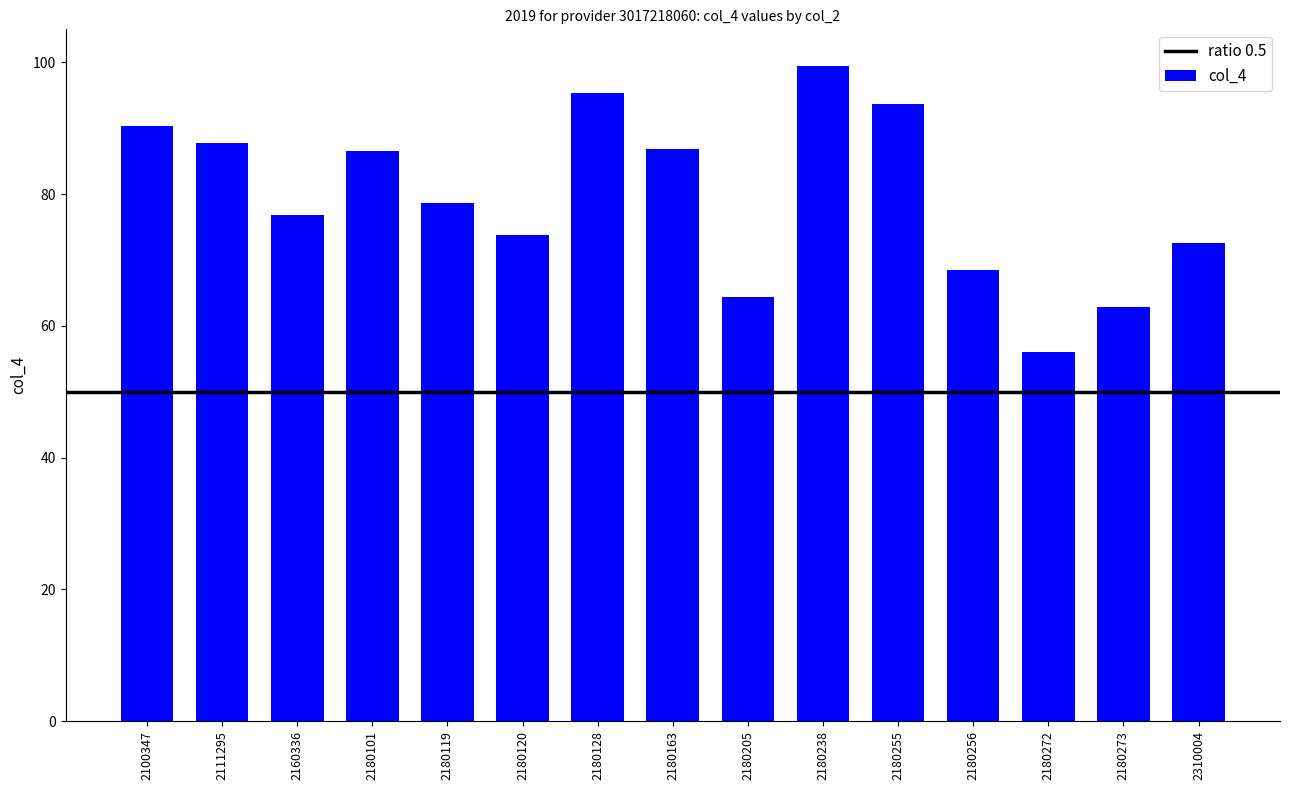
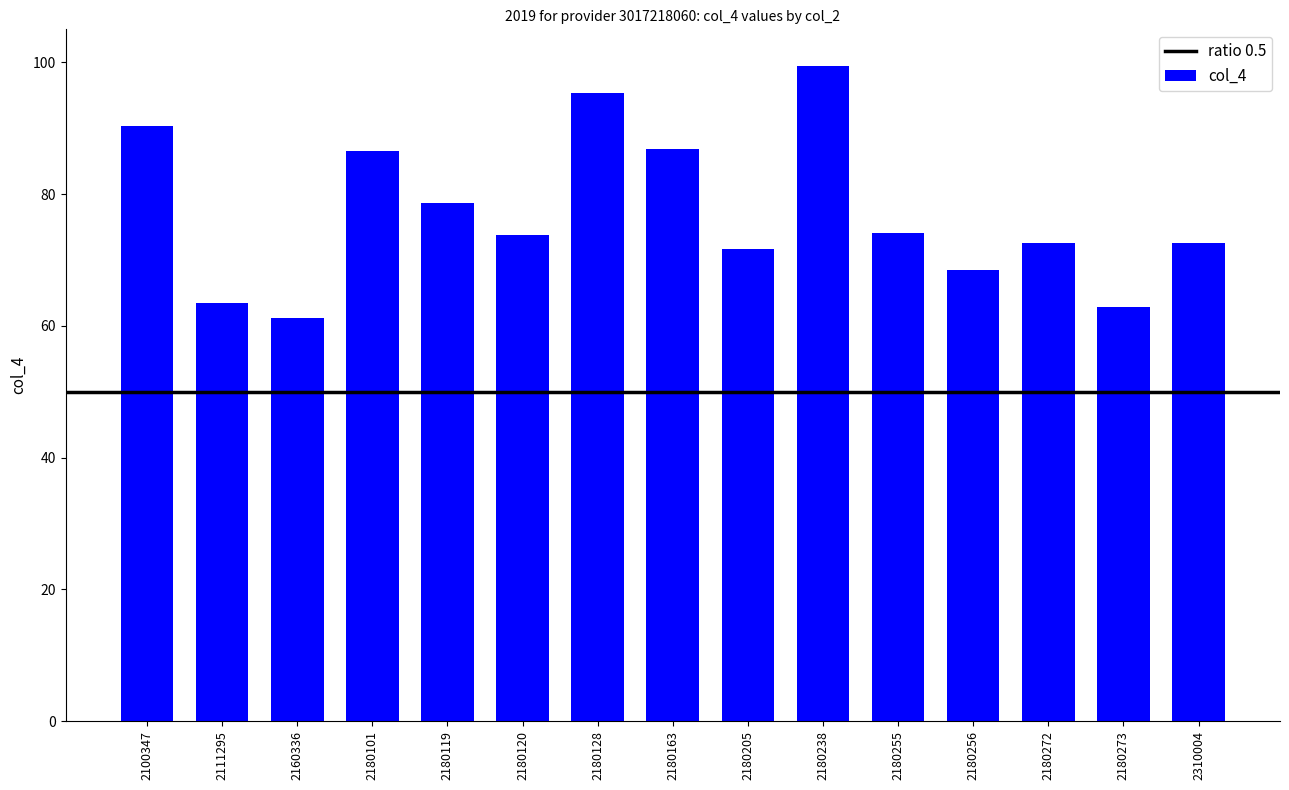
2111295: 88 -> 64
2160336: 77 -> 61
2180205: 64 -> 72
2180255: 94 -> 74
2180272: 56 -> 73
